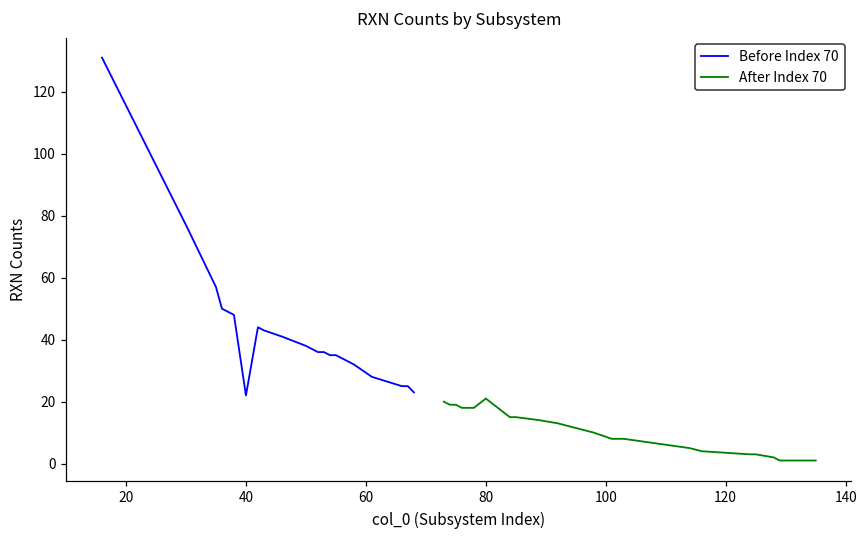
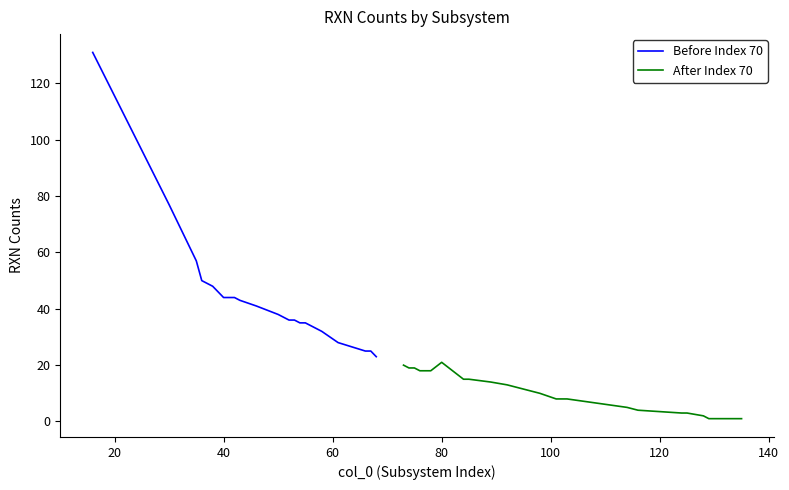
Before Index 70, 40: 22 -> 44
